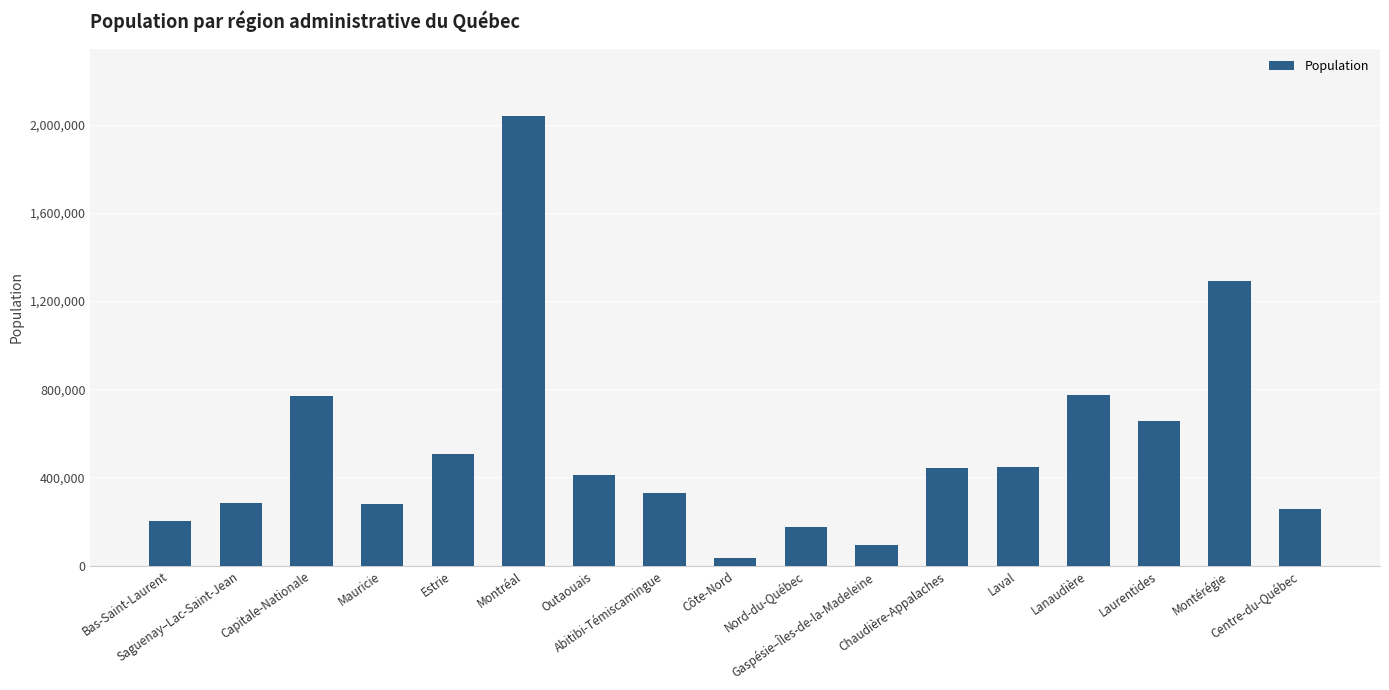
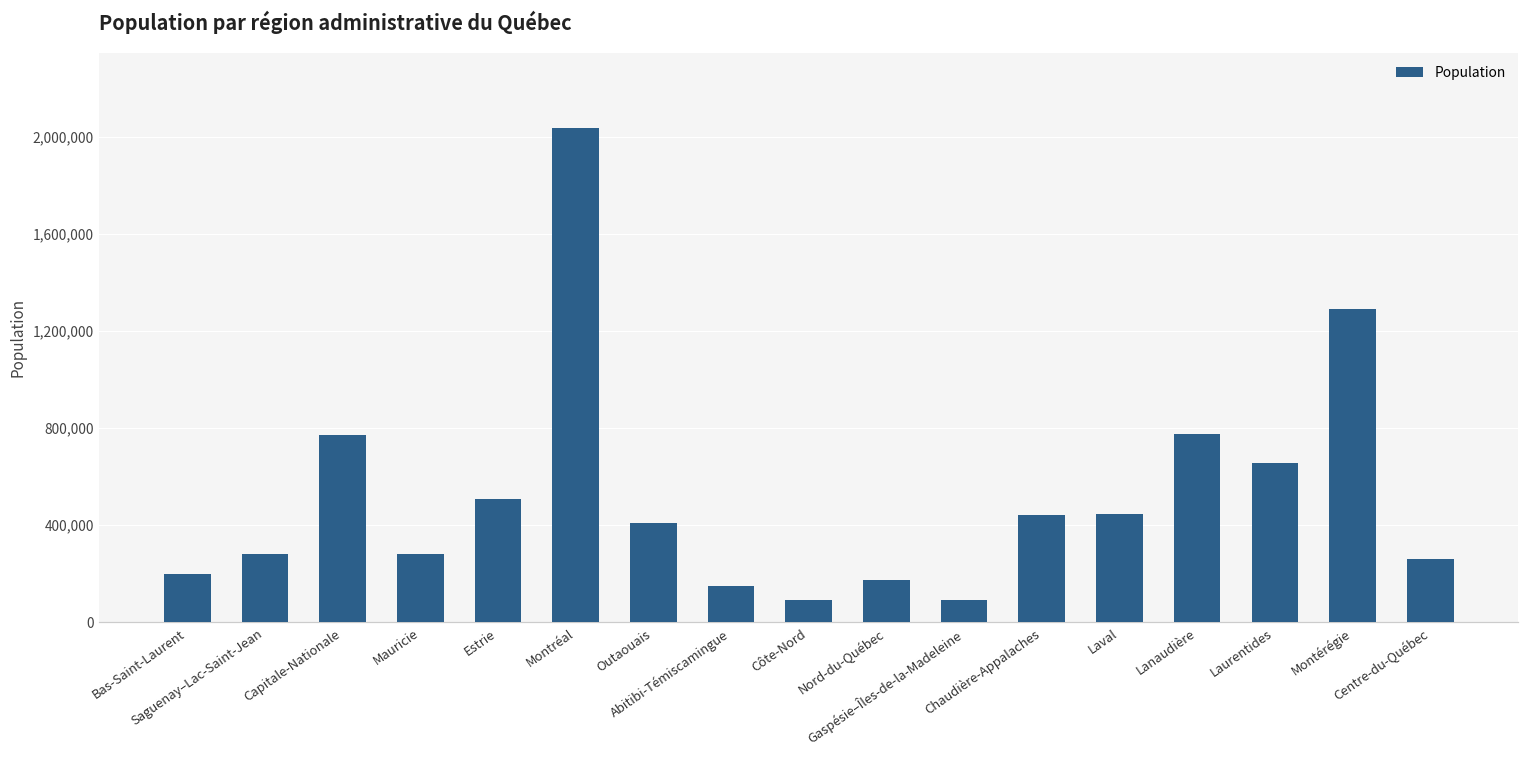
Abitibi-Témiscamingue: 330,000 -> 150,000
Côte-Nord: 40,000 -> 90,000
